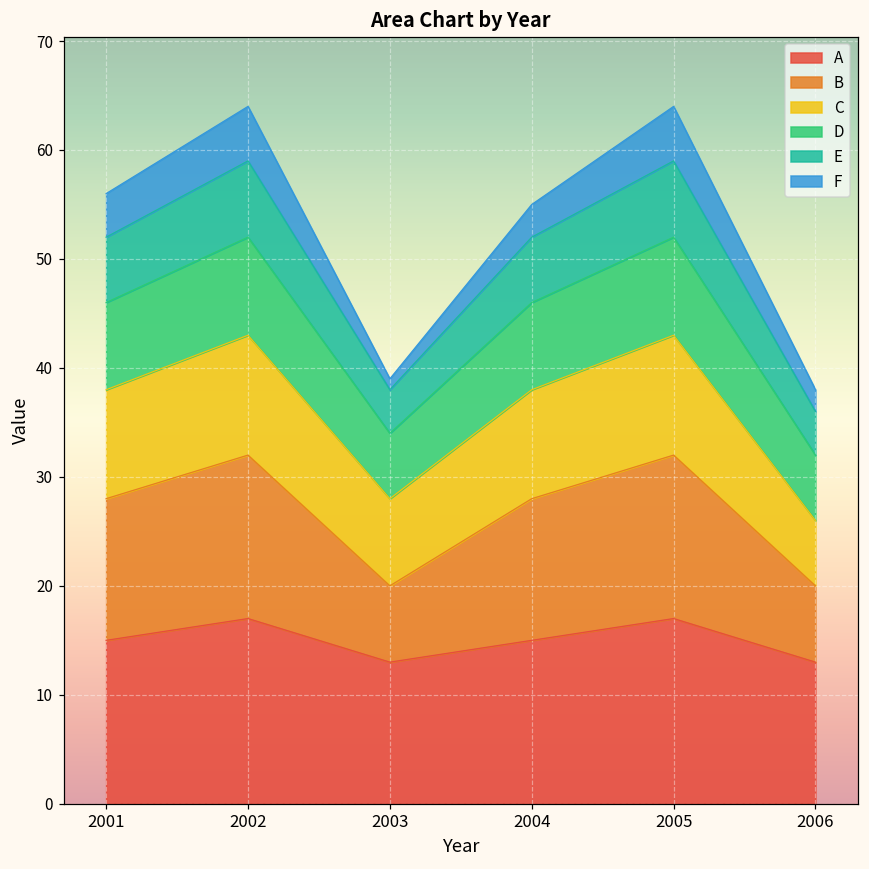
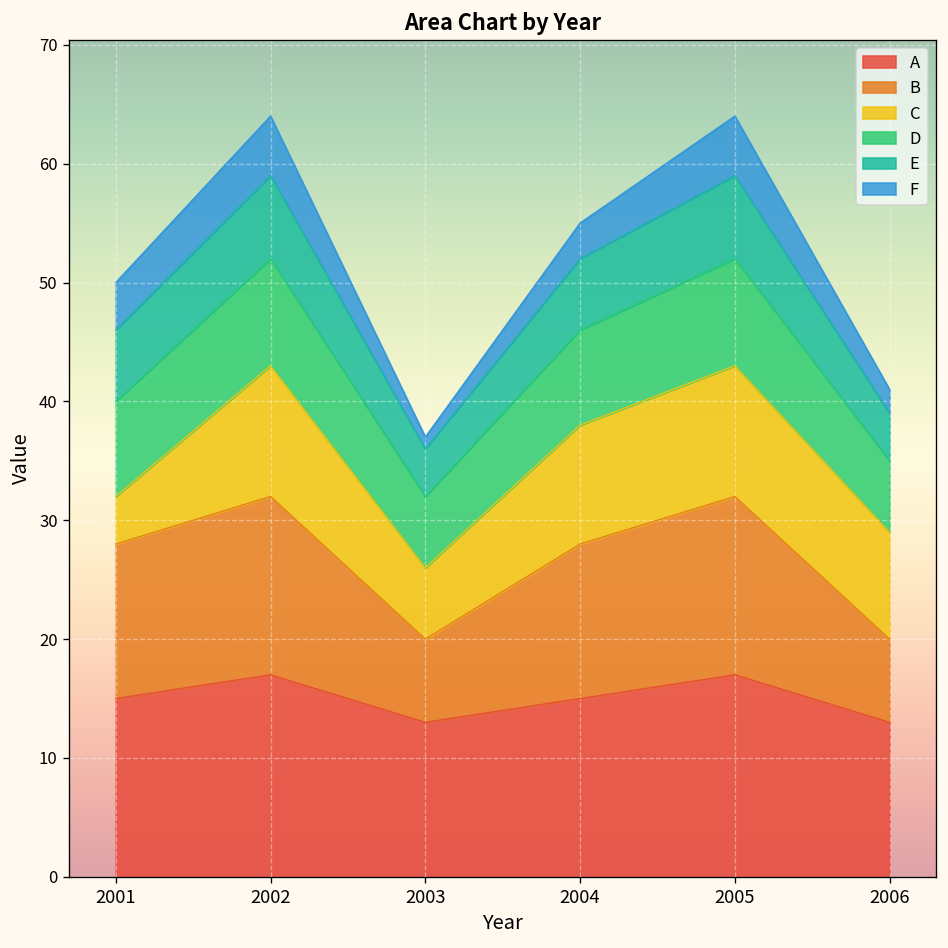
C, 2001: 10 -> 4
C, 2003: 8 -> 6
C, 2006: 6 -> 9
